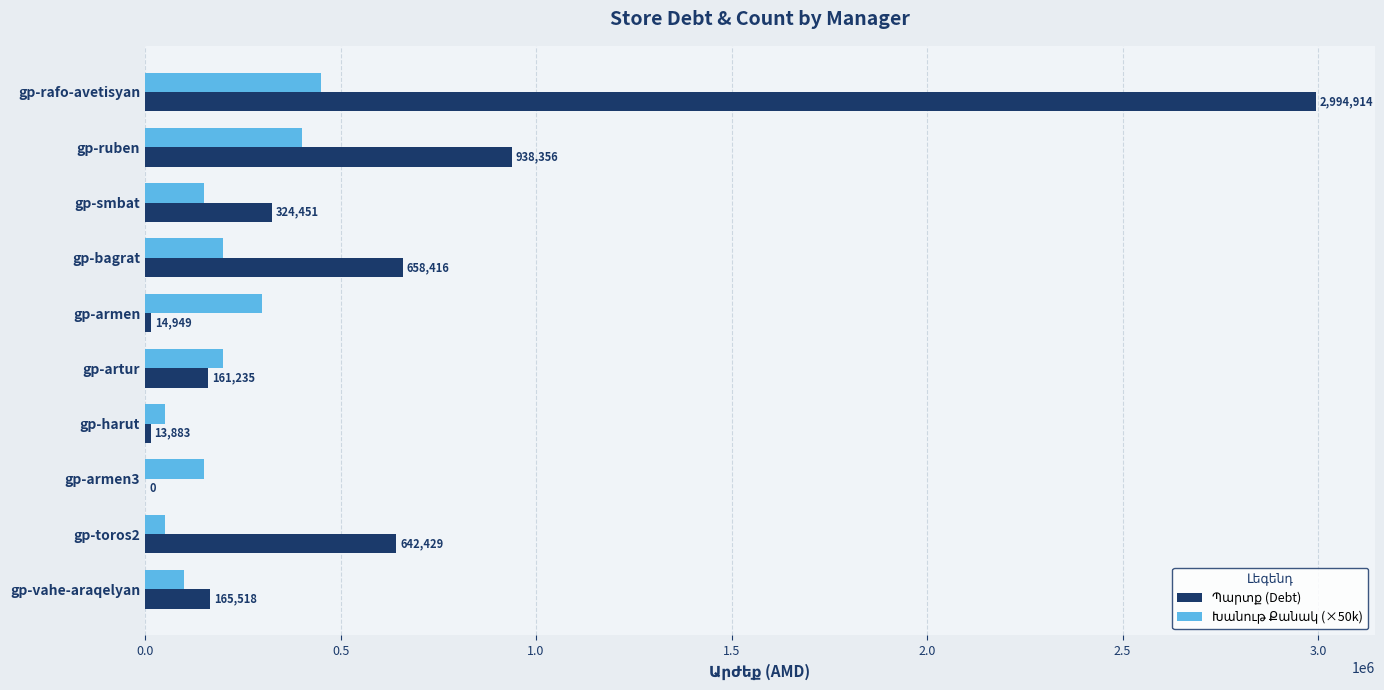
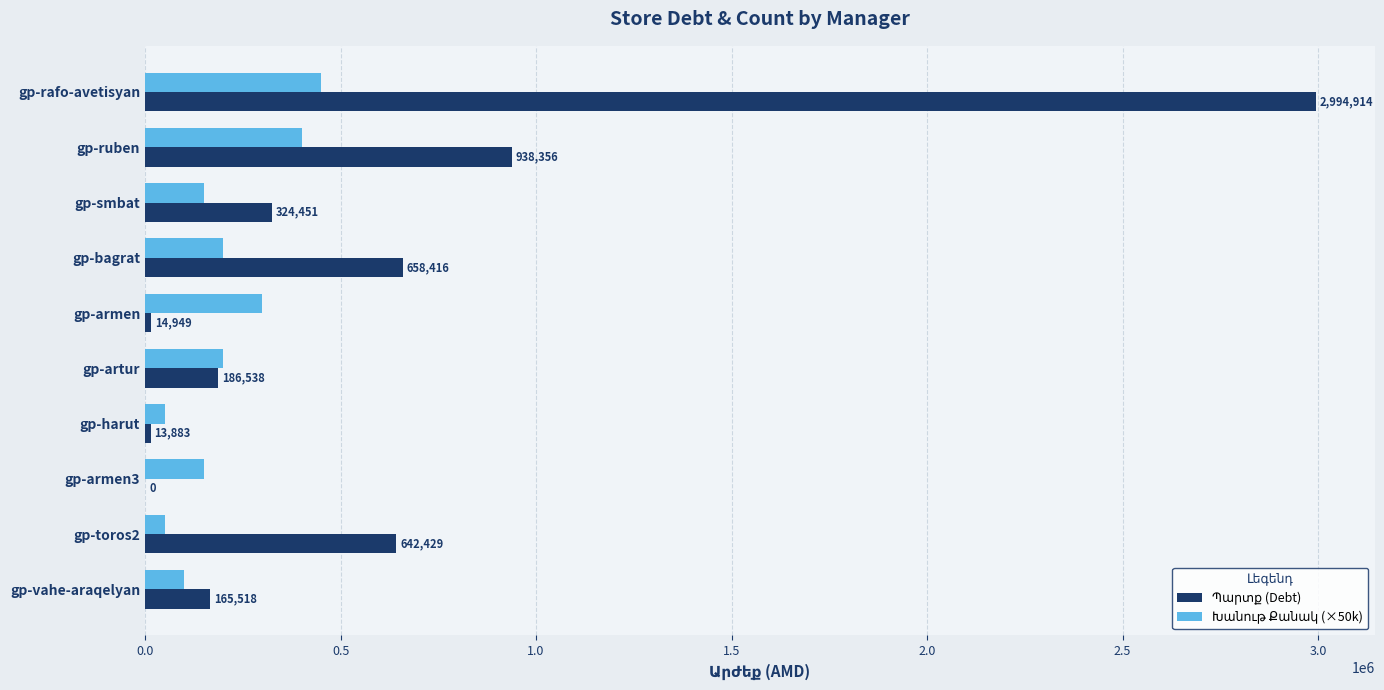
Պարտք (Debt), gp-artur: 161,235 -> 186,538
